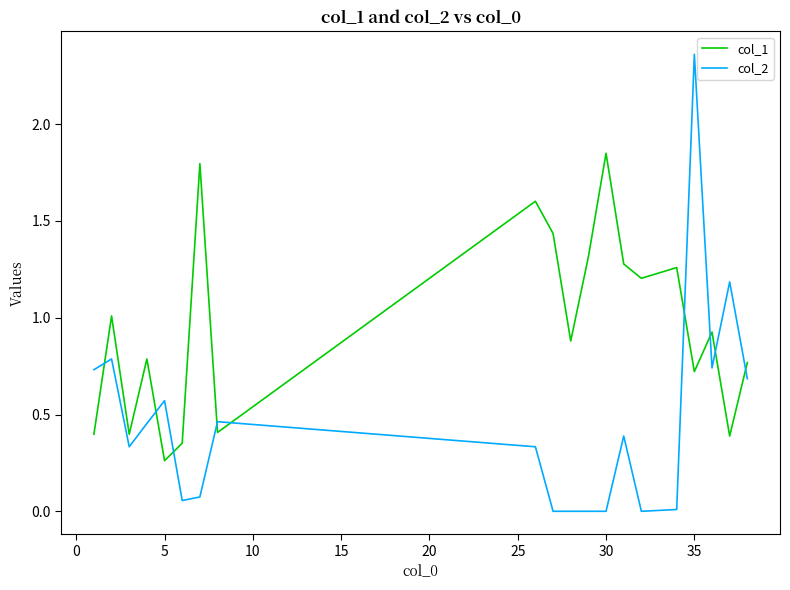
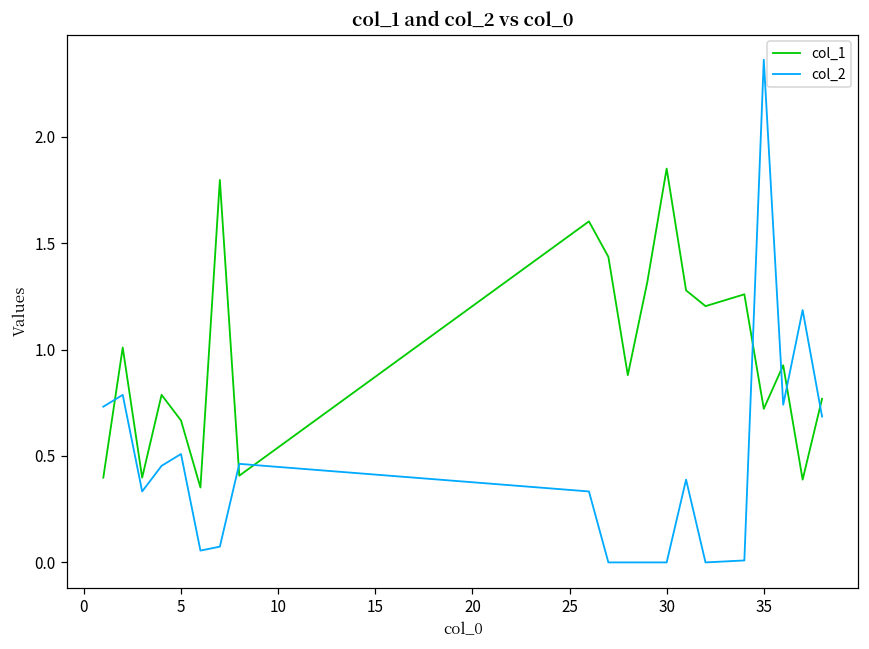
col_1, 5: 0.26 -> 0.67
col_2, 5: 0.57 -> 0.51
